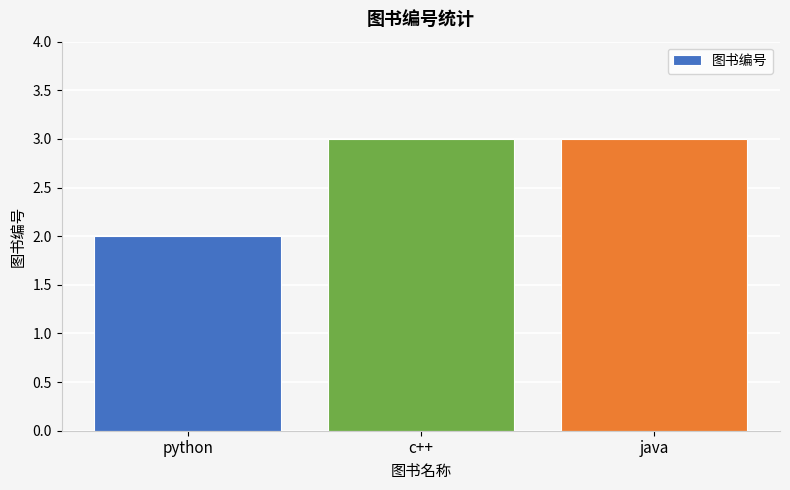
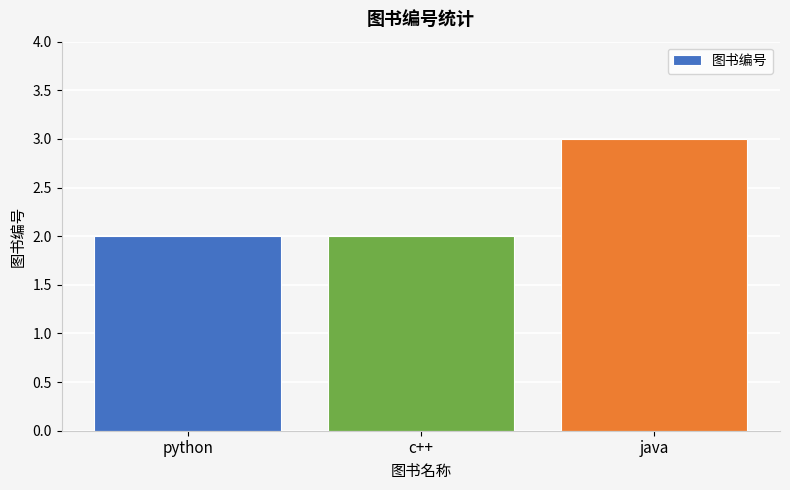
c++: 3 -> 2
